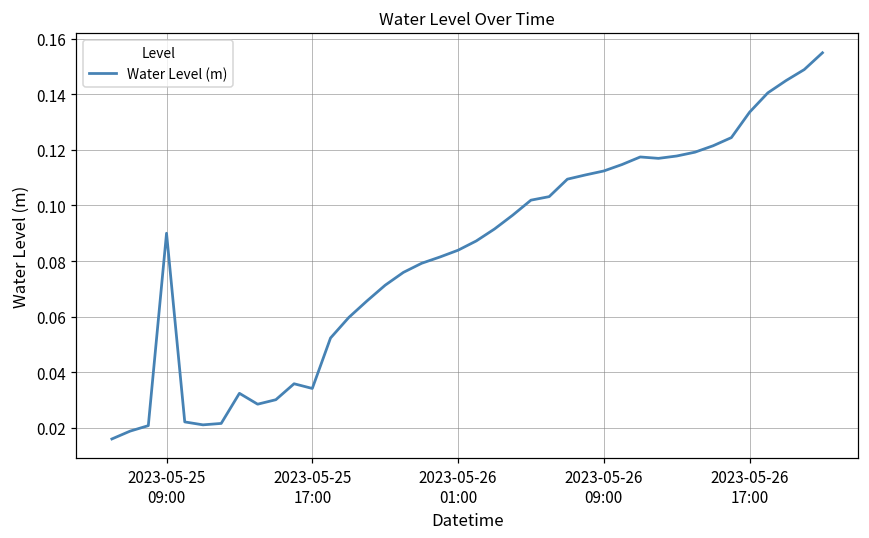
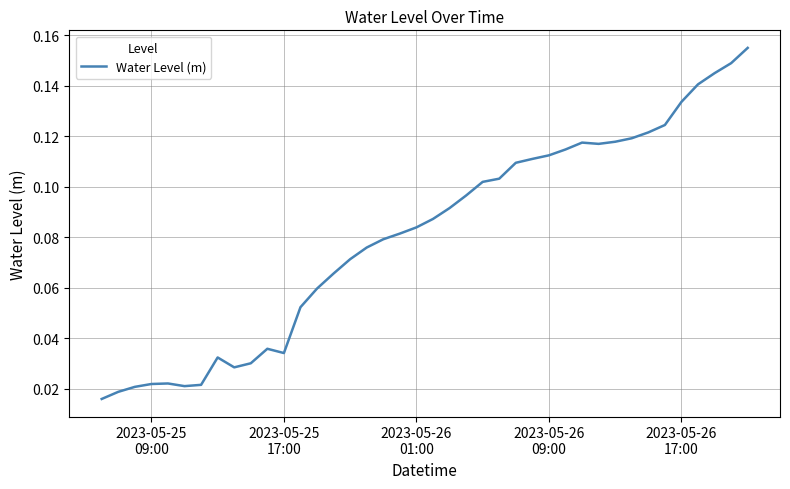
2023-05-25 09:00: 0.090 -> 0.022
